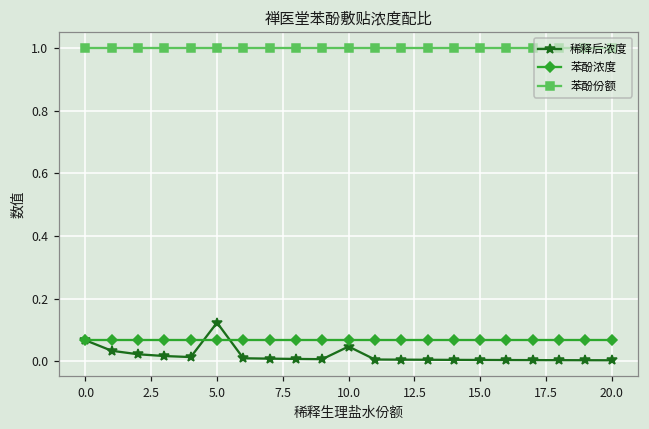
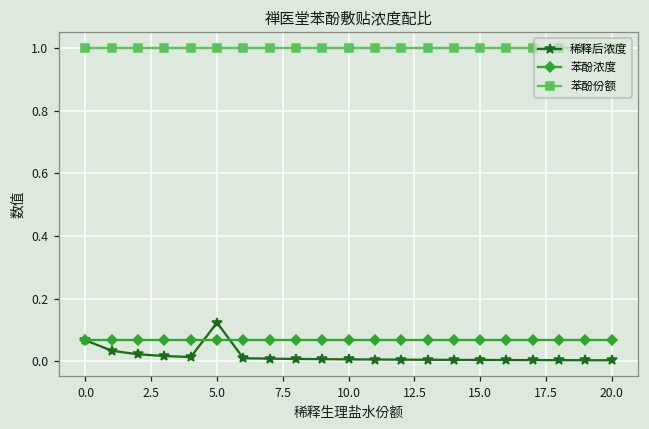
稀释后浓度, 10.0: 0.05 -> 0.01
